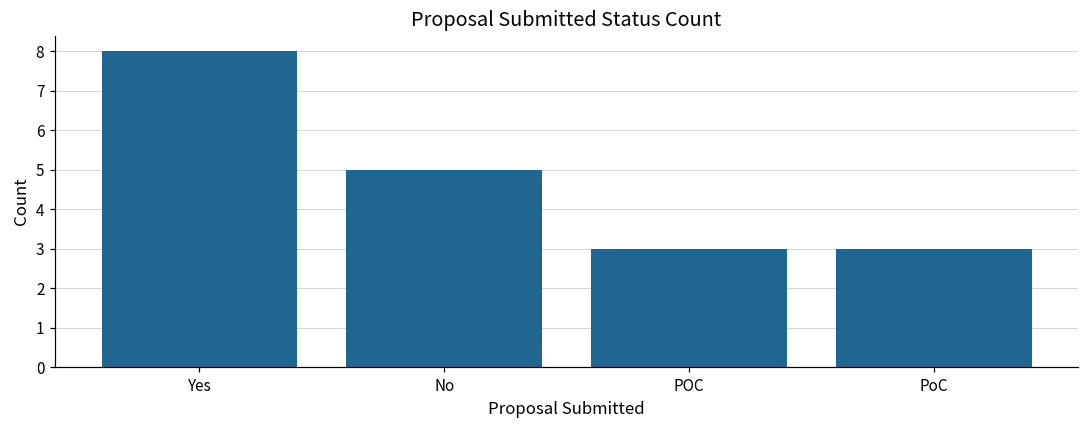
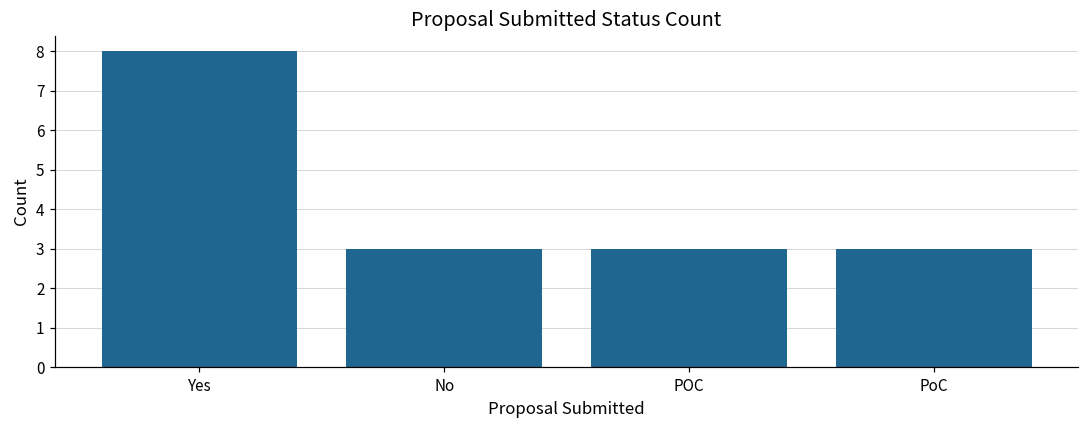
No: 5 -> 3
